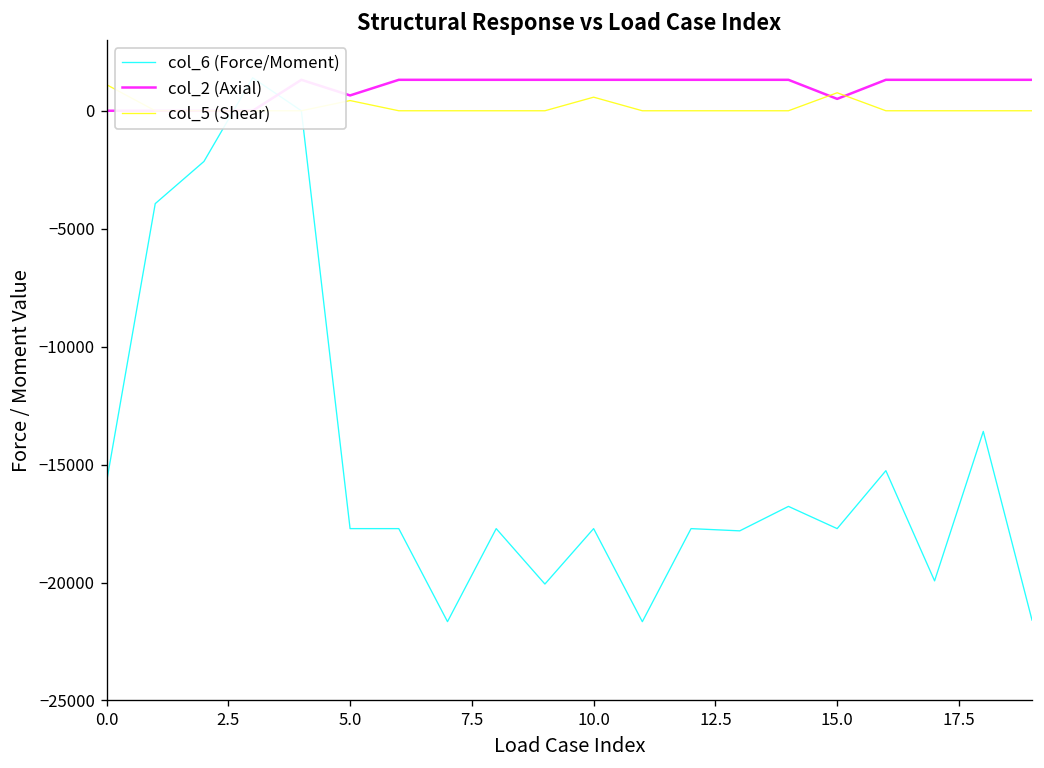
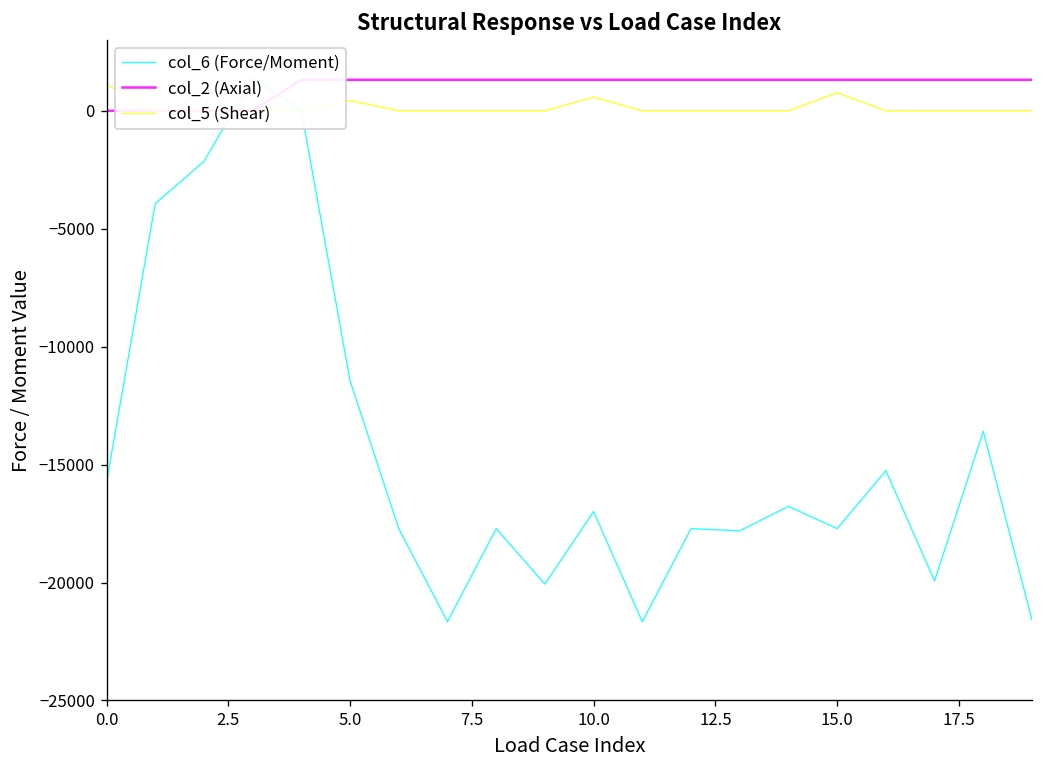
col_6 (Force/Moment), 5.0: -17700 -> -11400
col_2 (Axial), 5.0: 700 -> 1300
col_6 (Force/Moment), 10.0: -17700 -> -17000
col_2 (Axial), 15.0: 500 -> 1300
